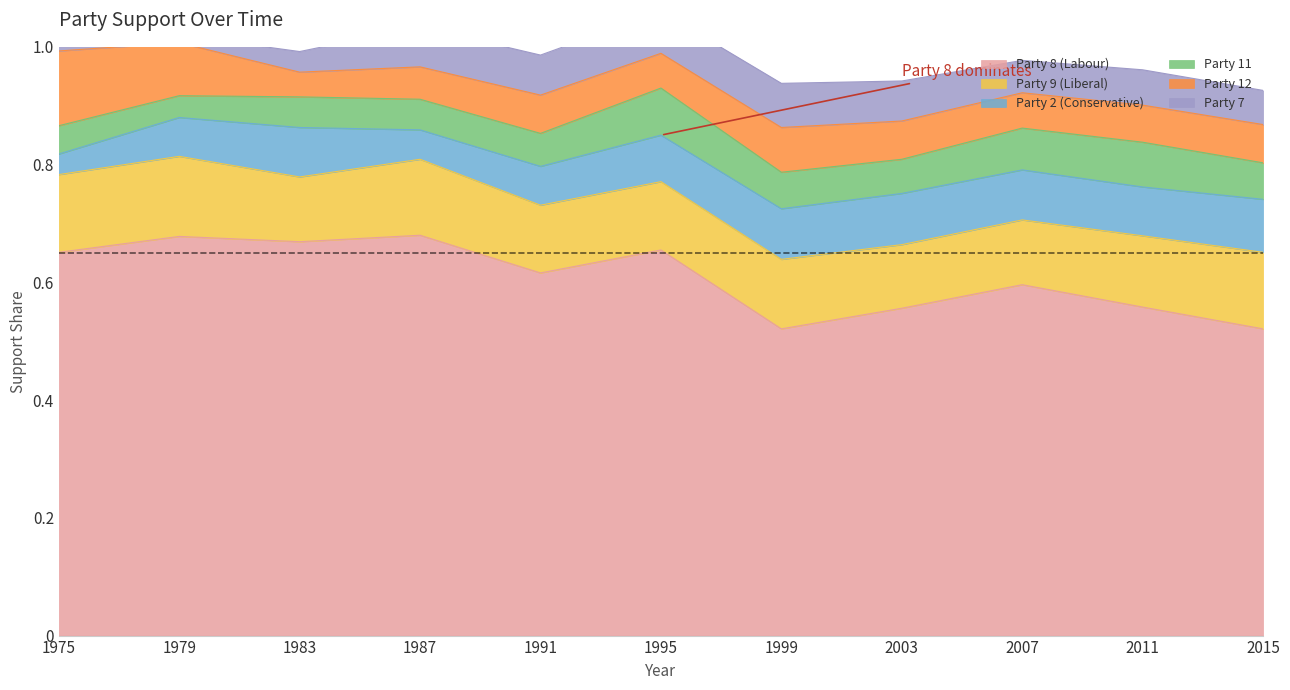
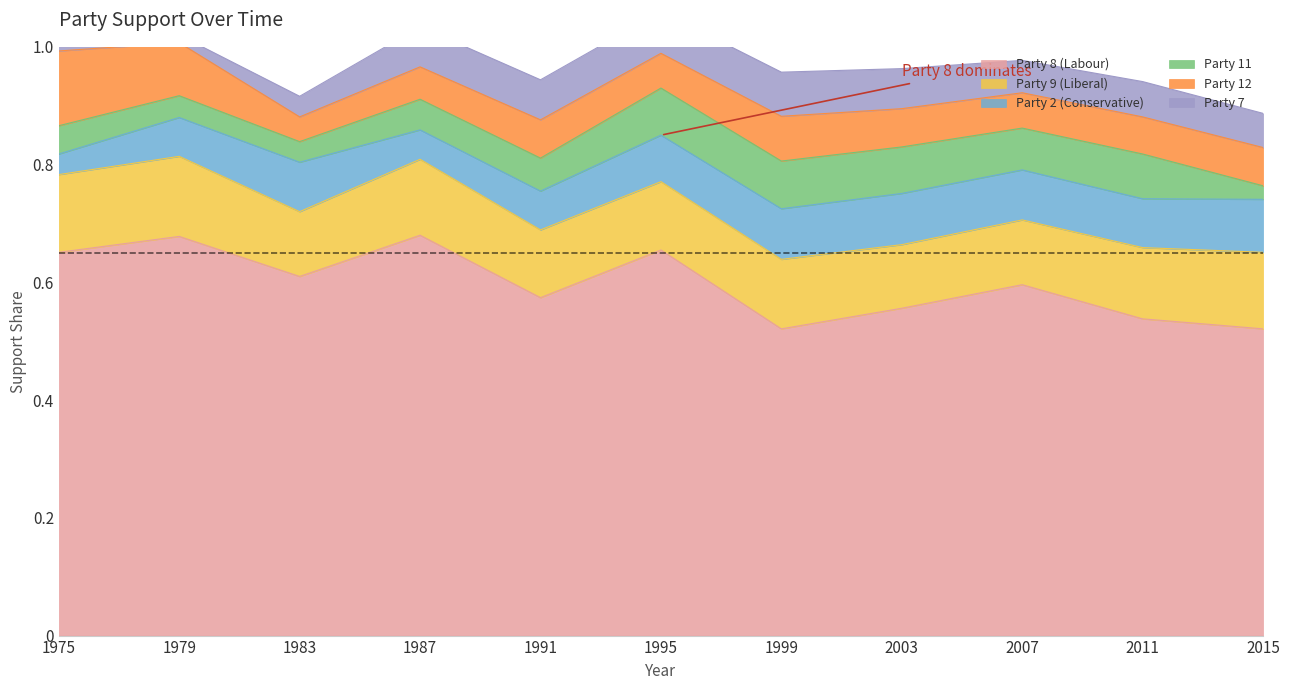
Party 8 (Labour), 1983: 0.67 -> 0.61
Party 11, 1983: 0.05 -> 0.04
Party 8 (Labour), 1991: 0.62 -> 0.57
Party 11, 1999: 0.06 -> 0.08
Party 11, 2003: 0.06 -> 0.08
Party 8 (Labour), 2011: 0.56 -> 0.54
Party 11, 2015: 0.06 -> 0.02
